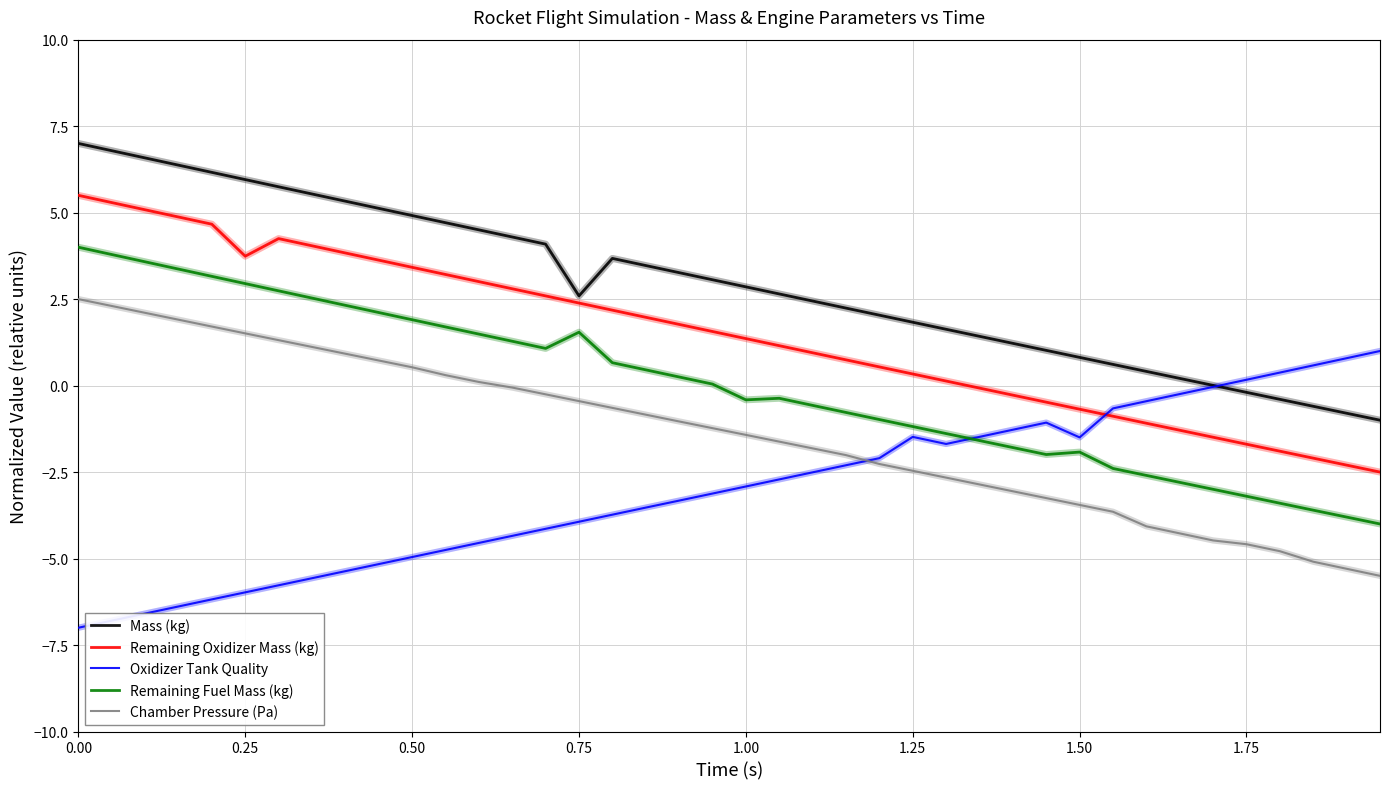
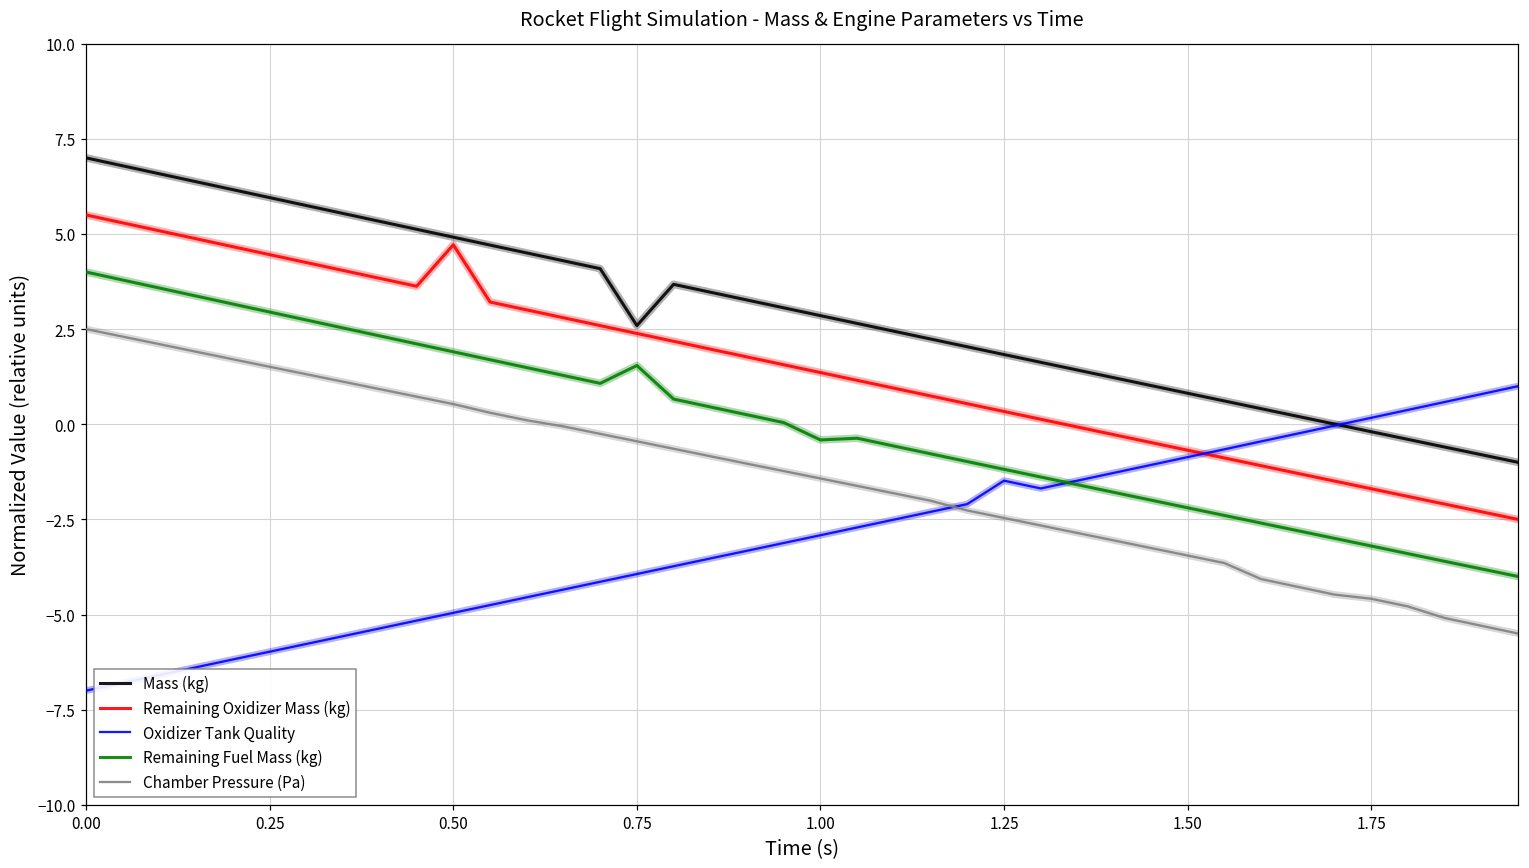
Remaining Oxidizer Mass (kg), 0.25: 3.7 -> 4.5
Remaining Oxidizer Mass (kg), 0.50: 3.4 -> 4.7
Oxidizer Tank Quality, 1.50: -1.5 -> -0.9
Remaining Fuel Mass (kg), 1.50: -1.9 -> -2.2
